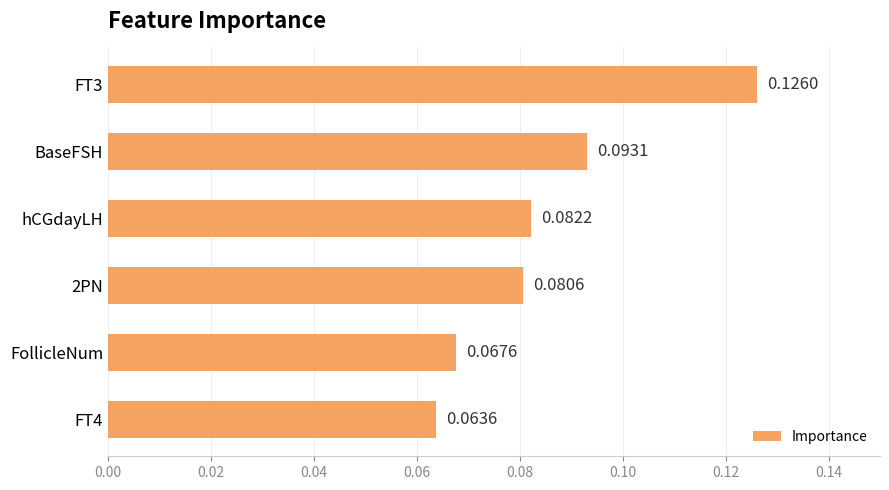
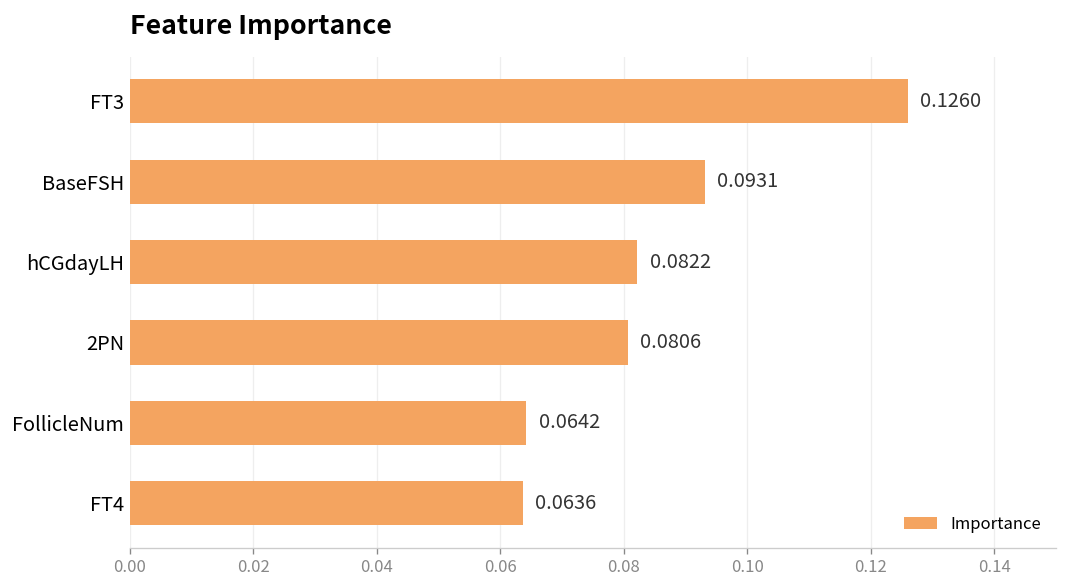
FollicleNum: 0.0676 -> 0.0642
